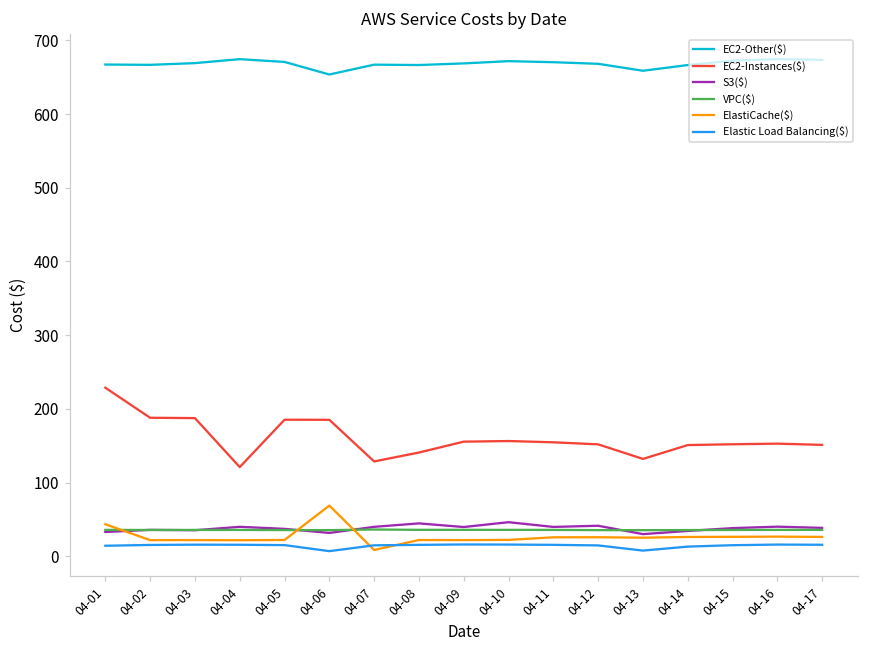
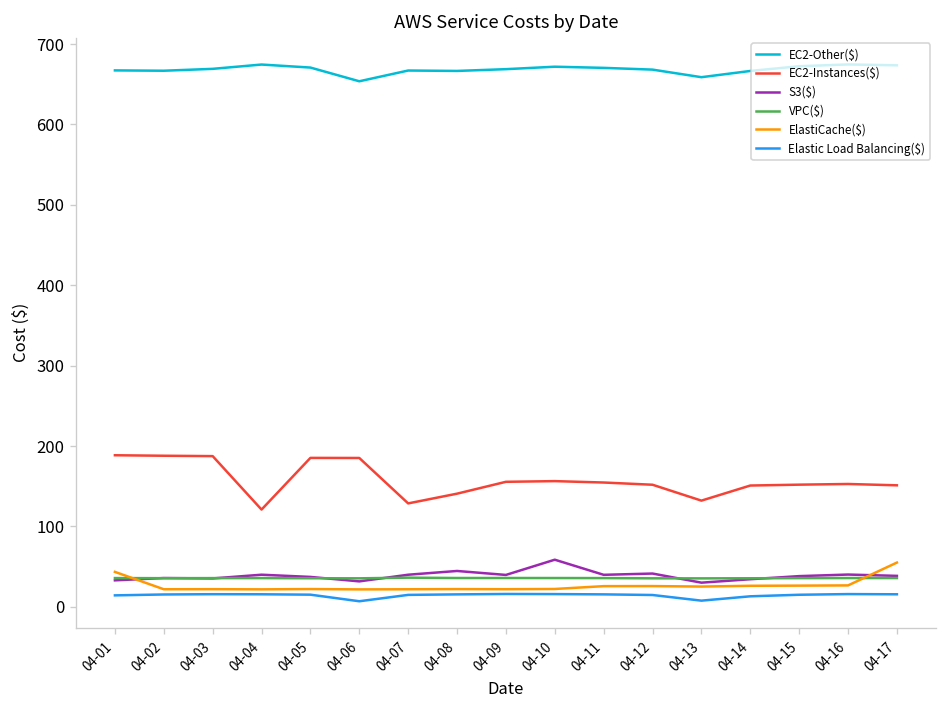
EC2-Instances($), 04-01: 230 -> 190
ElastiCache($), 04-06: 70 -> 20
ElastiCache($), 04-07: 10 -> 20
S3($), 04-10: 50 -> 60
ElastiCache($), 04-17: 30 -> 60
